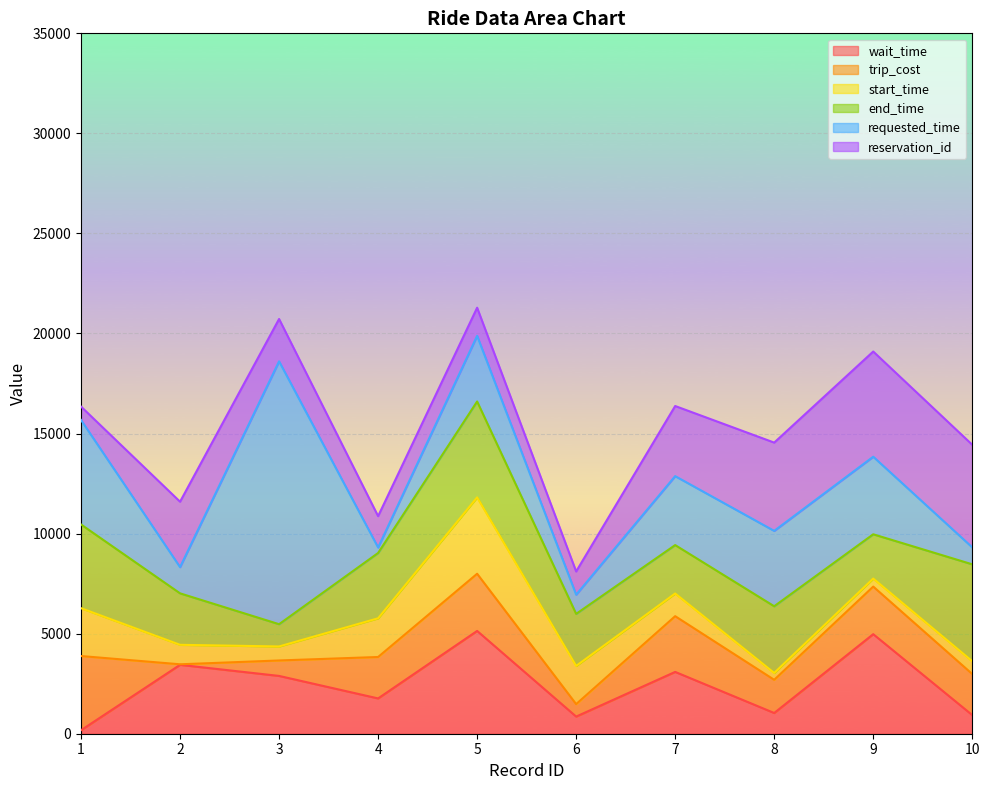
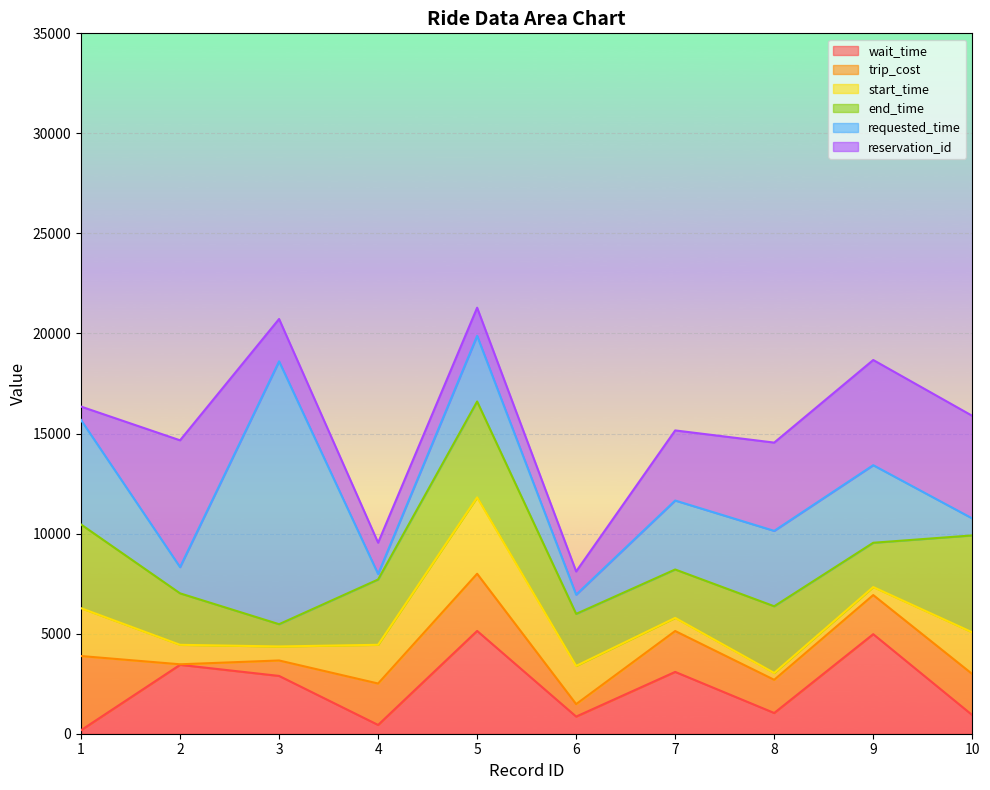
reservation_id, 2: 3300 -> 6300
wait_time, 4: 1800 -> 400
trip_cost, 7: 2800 -> 2000
start_time, 7: 1100 -> 700
trip_cost, 9: 2400 -> 2000
start_time, 10: 600 -> 2100
